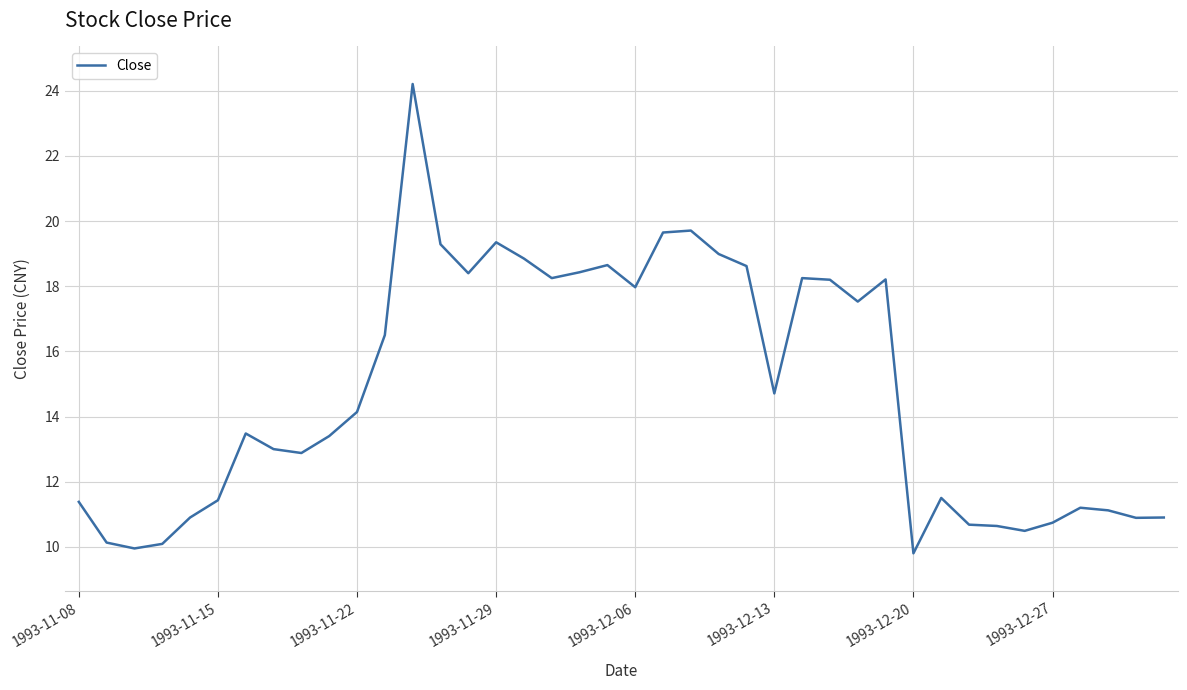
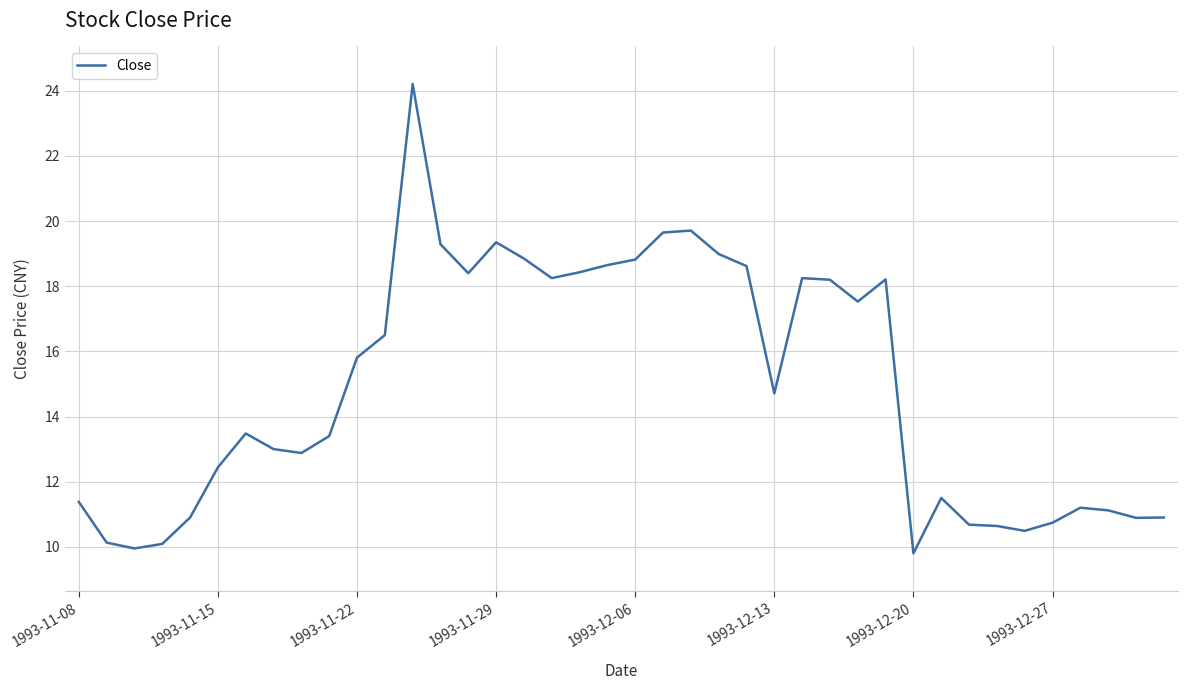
1993-11-15: 11.4 -> 12.4
1993-11-22: 14.1 -> 15.8
1993-12-06: 18.0 -> 18.8
